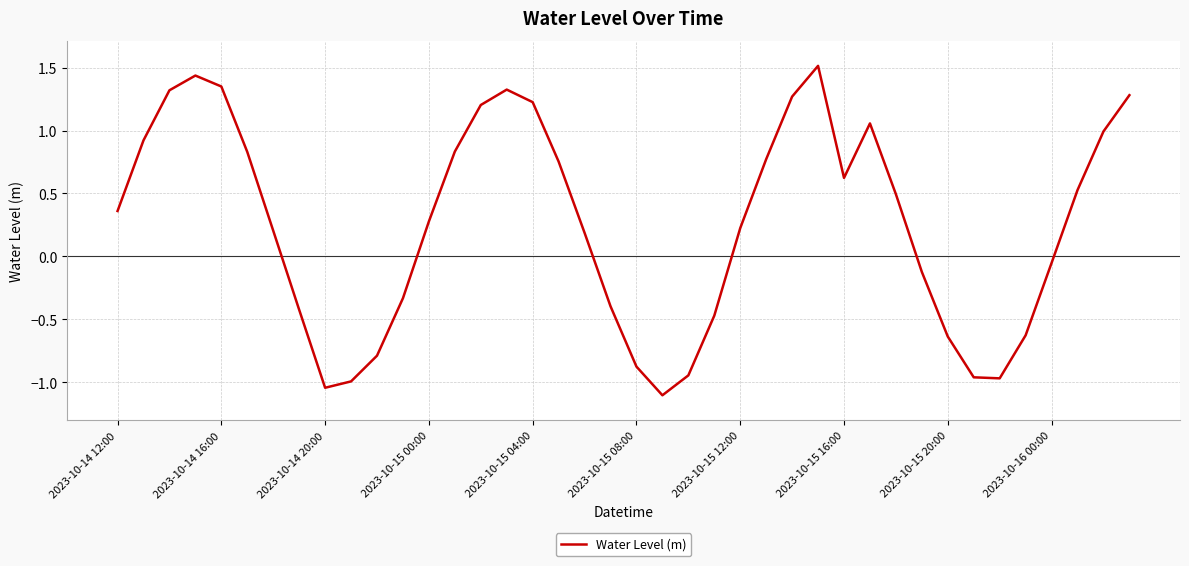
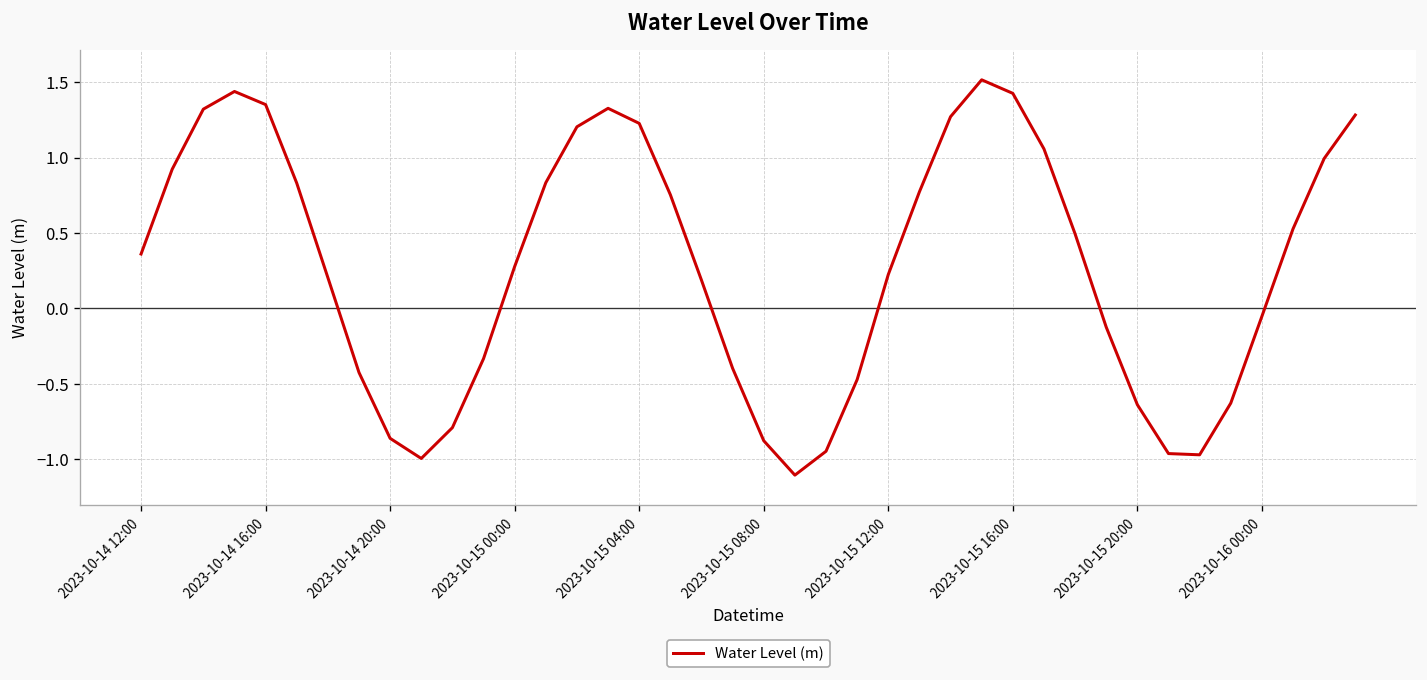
2023-10-14 20:00: -1.05 -> -0.86
2023-10-15 16:00: 0.62 -> 1.43
